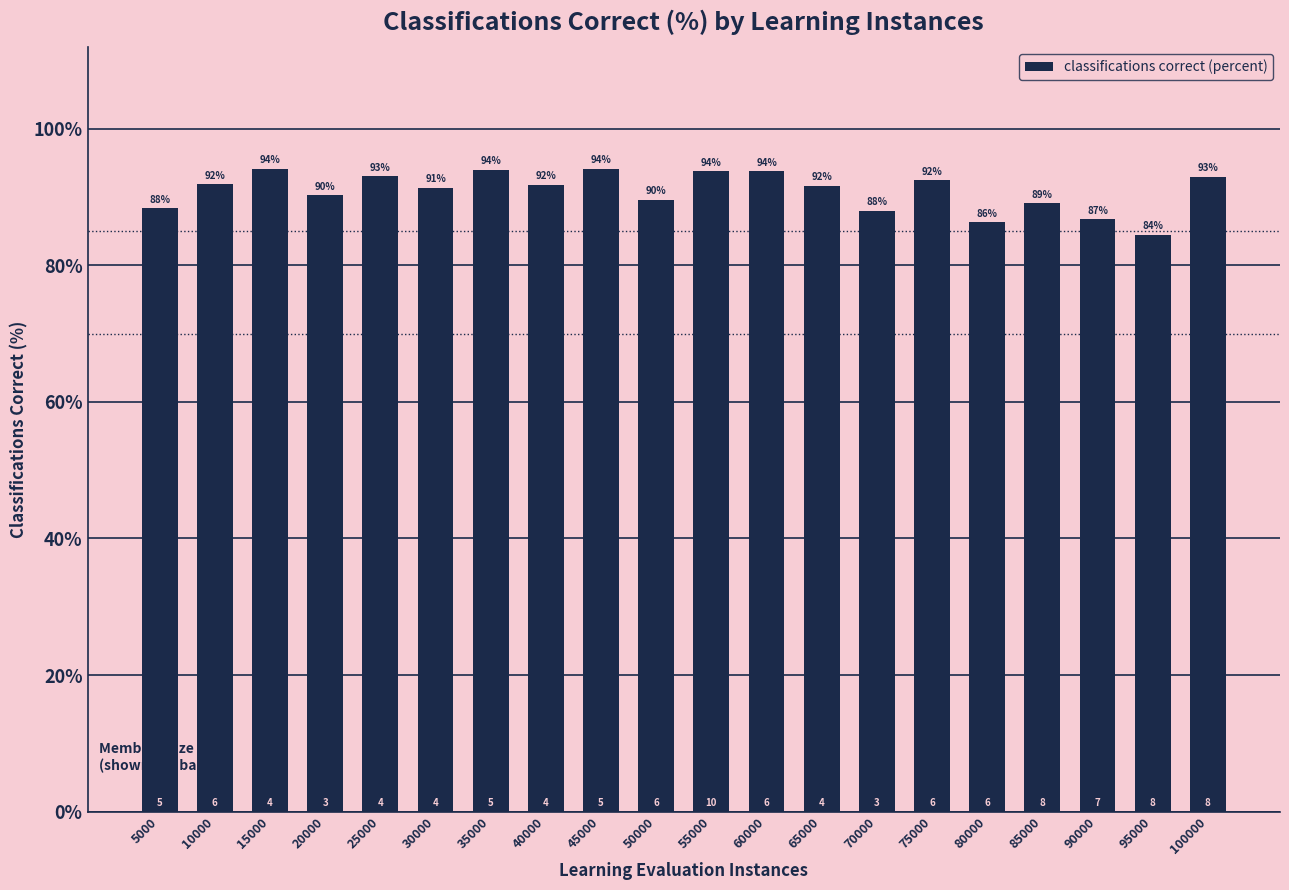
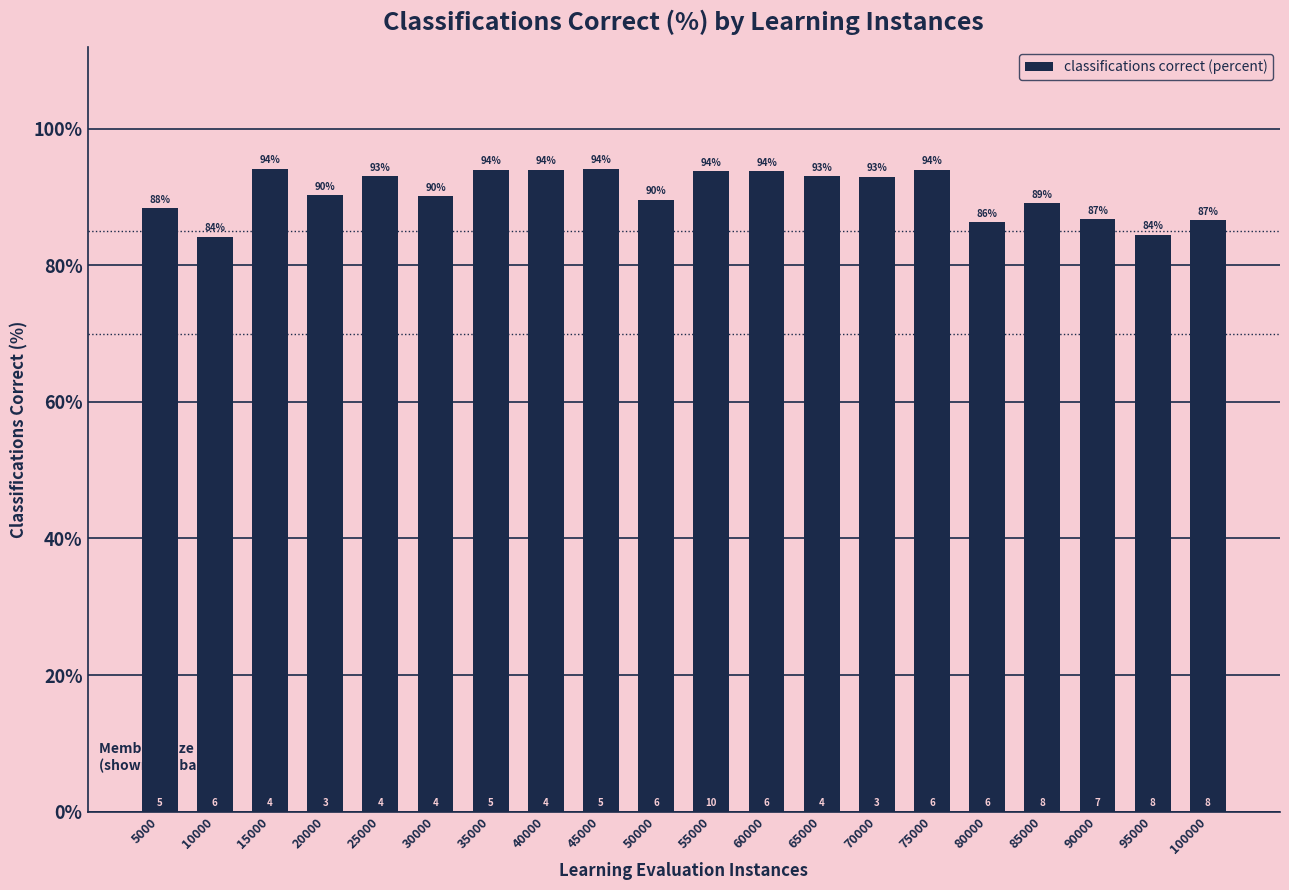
10000: 92% -> 84%
30000: 91% -> 90%
40000: 92% -> 94%
65000: 92% -> 93%
70000: 88% -> 93%
75000: 92% -> 94%
100000: 93% -> 87%
